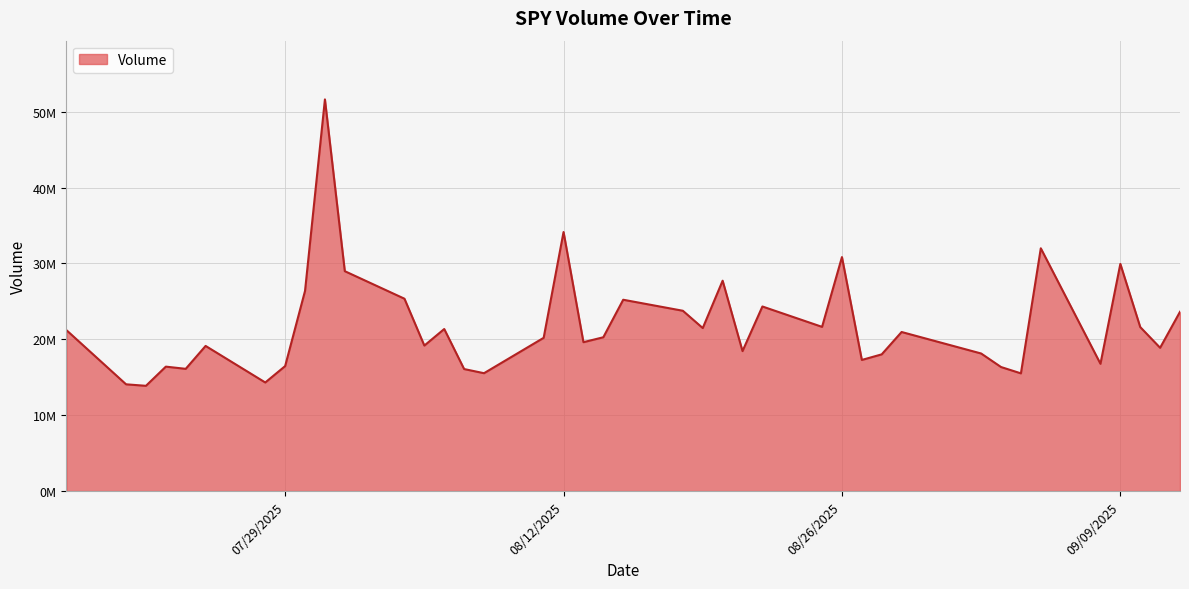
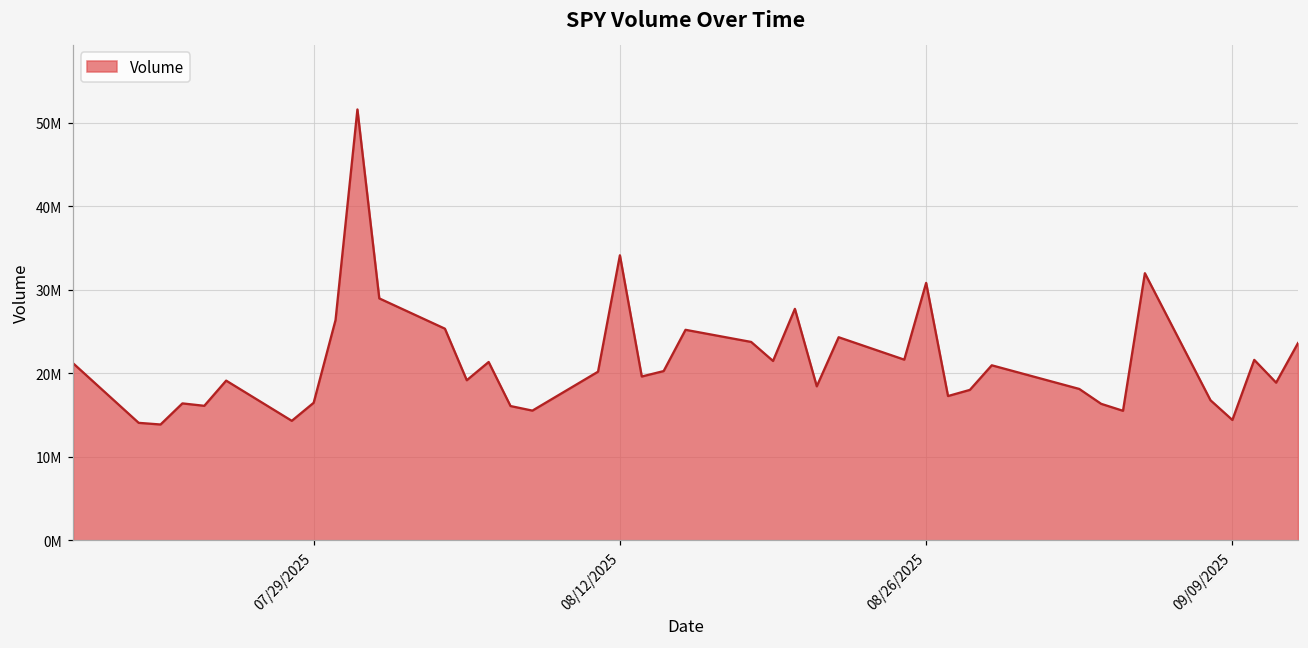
09/09/2025: 30000000 -> 14000000
